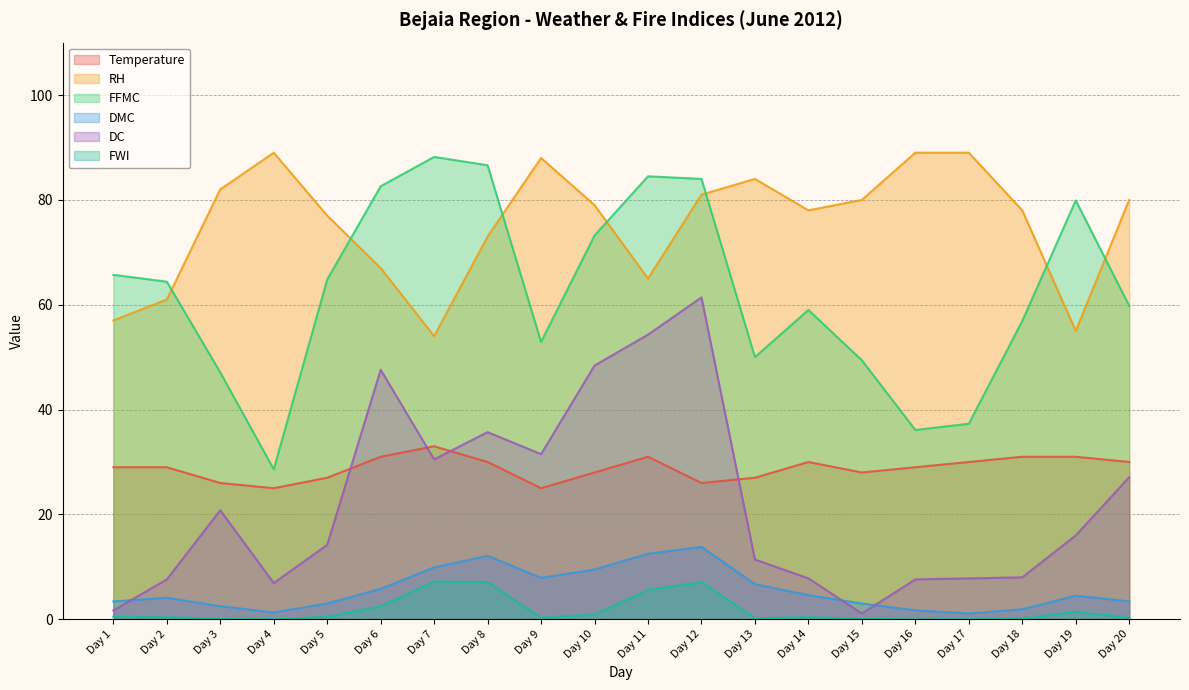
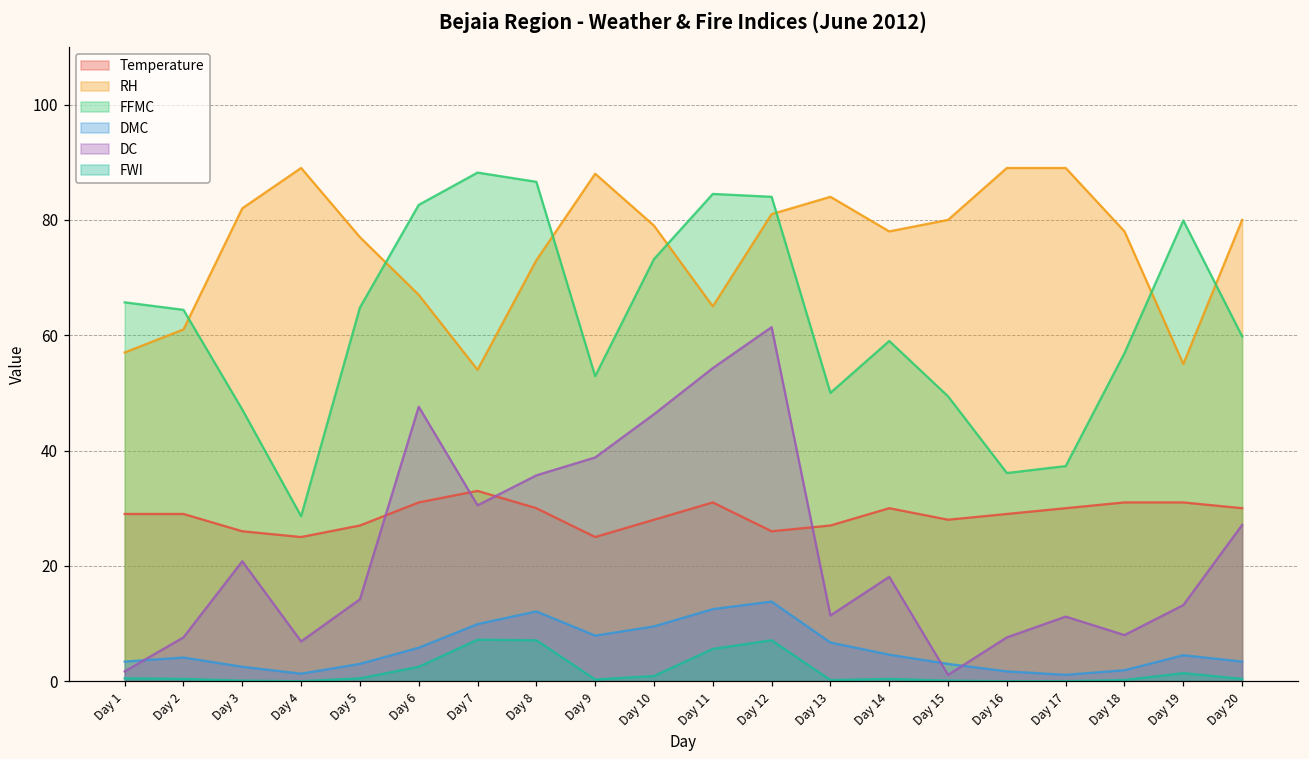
DC, Day 9: 32 -> 39
DC, Day 10: 48 -> 46
DC, Day 14: 8 -> 18
DC, Day 17: 8 -> 11
DC, Day 19: 16 -> 13
